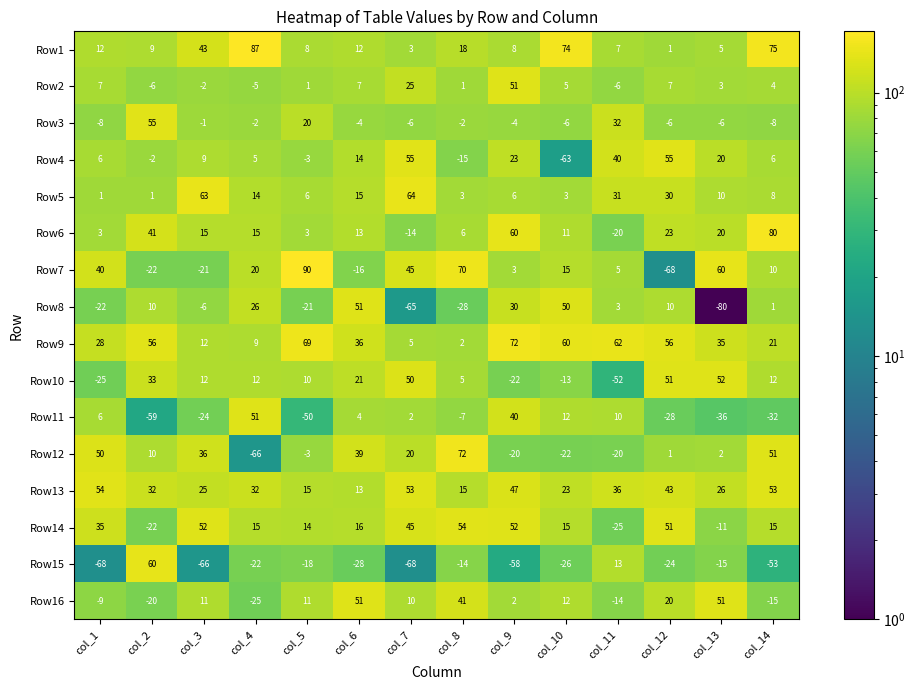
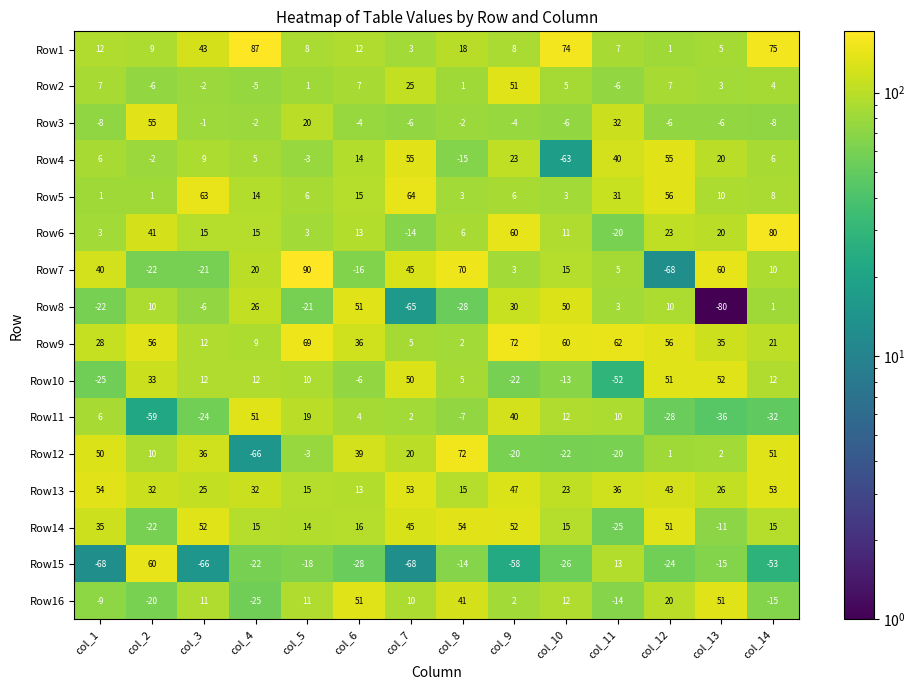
Row5, col_12: 30 -> 56
Row10, col_6: 21 -> -6
Row11, col_5: -50 -> 19
